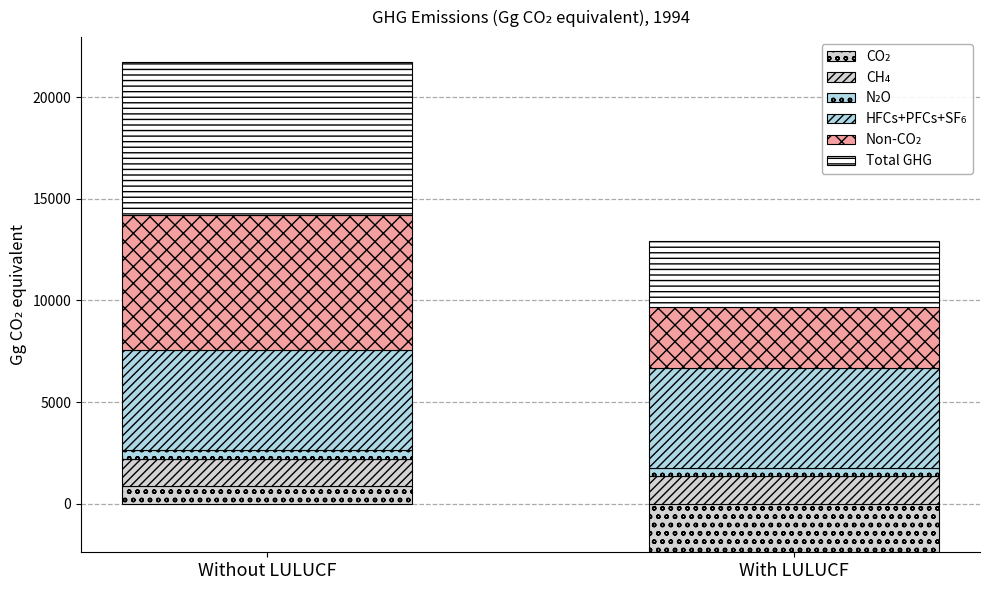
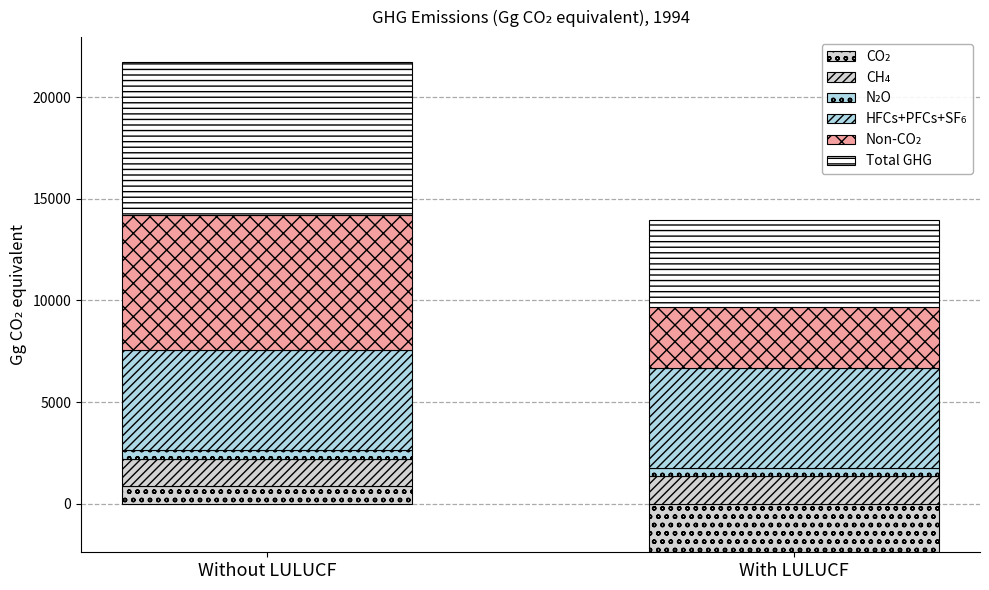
Total GHG, With LULUCF: 3200 -> 4300
